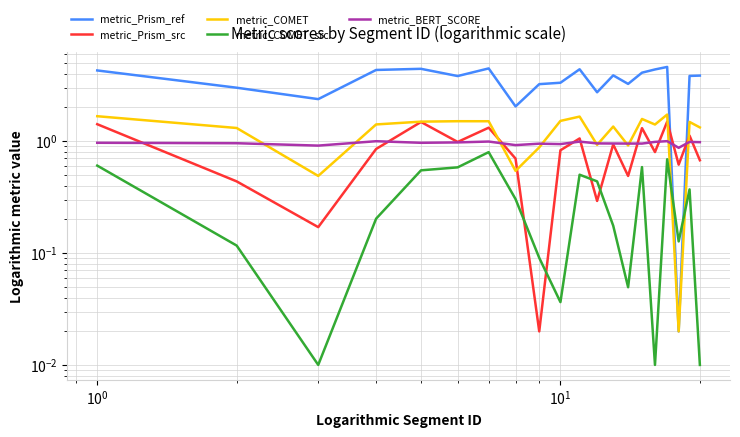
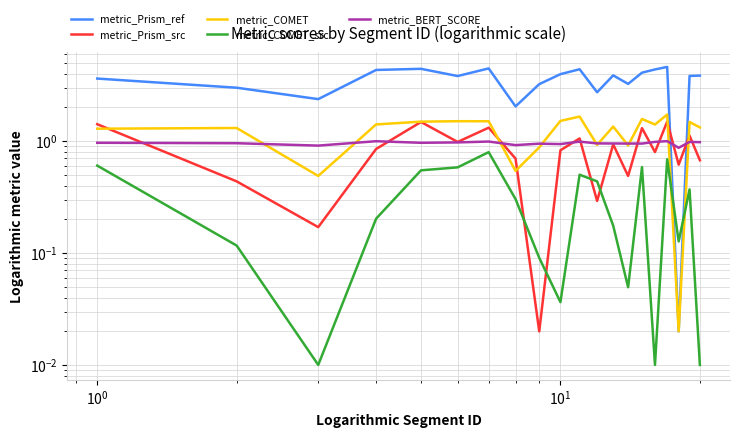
metric_Prism_ref, 10^0: 4.3 -> 3.6
metric_COMET, 10^0: 1.7 -> 1.3
metric_Prism_ref, 10^1: 3.3 -> 4.0
